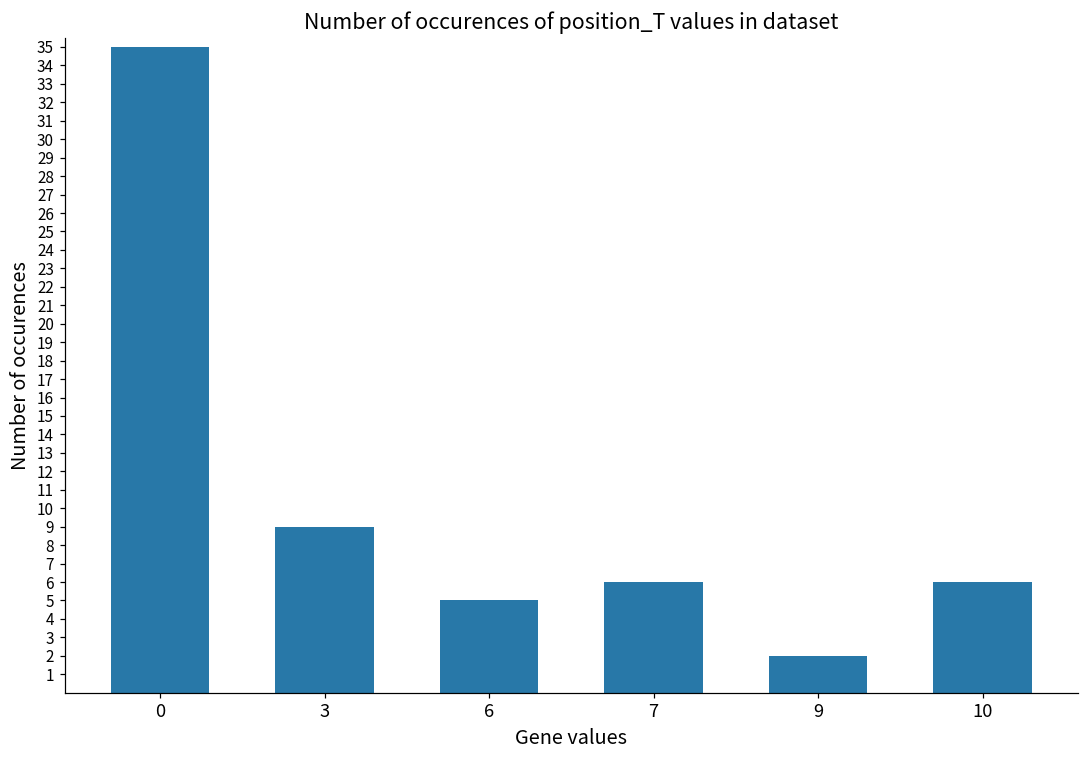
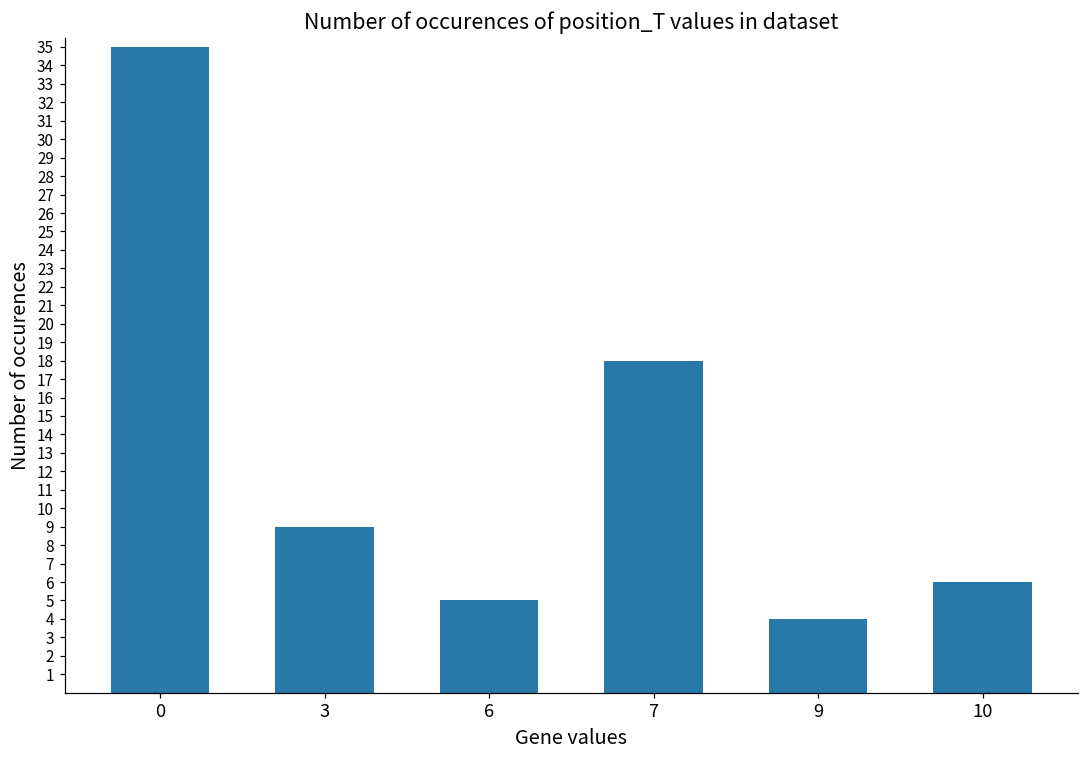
7: 6 -> 18
9: 2 -> 4
